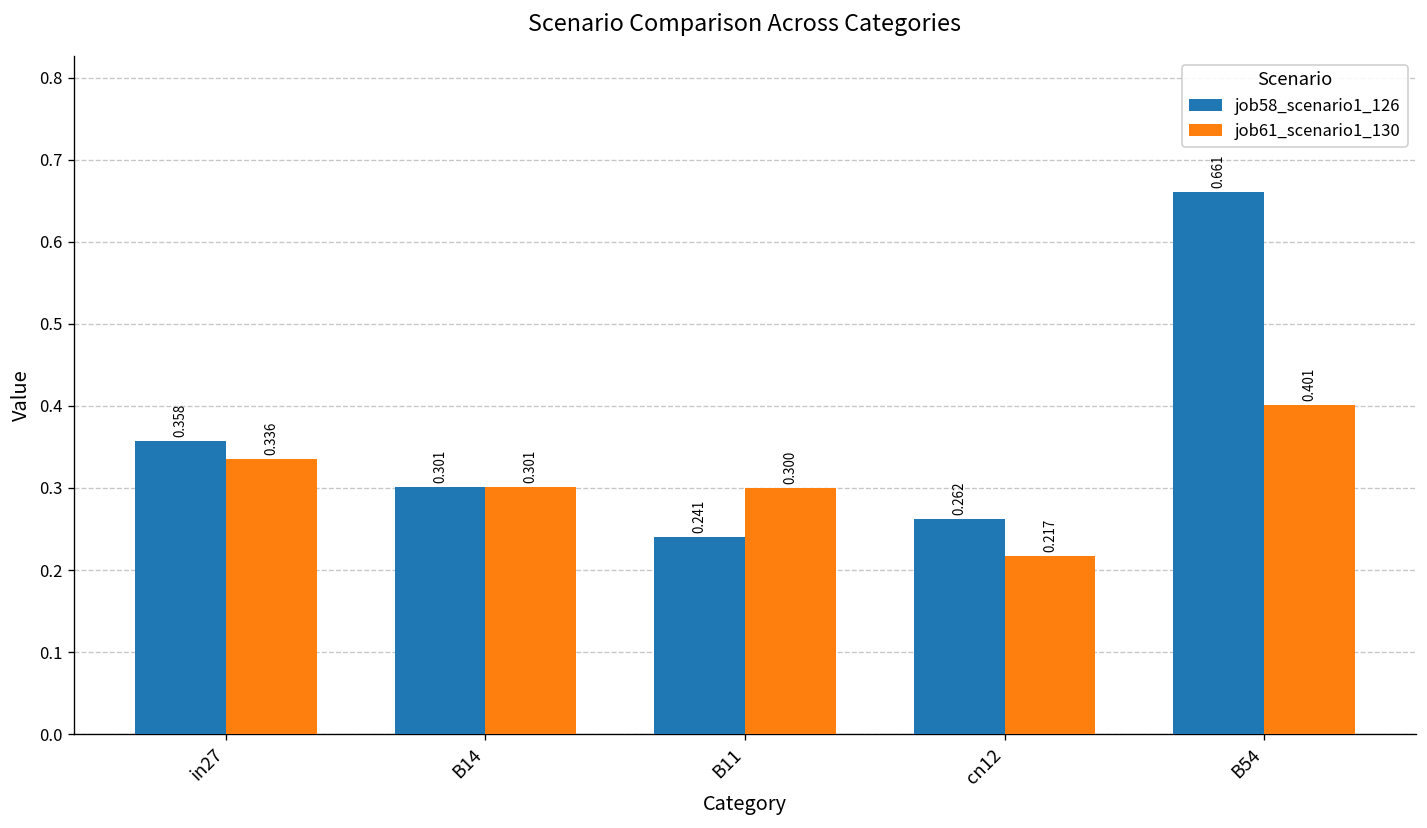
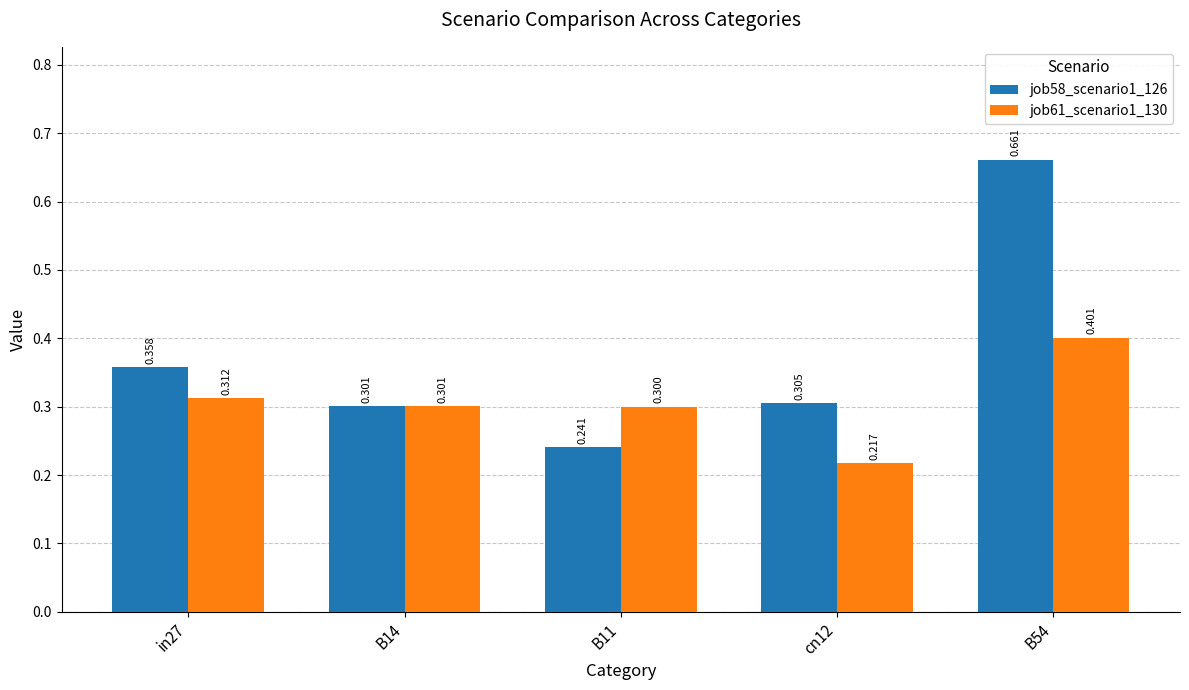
job61_scenario1_130, in27: 0.336 -> 0.312
job58_scenario1_126, cn12: 0.262 -> 0.305
